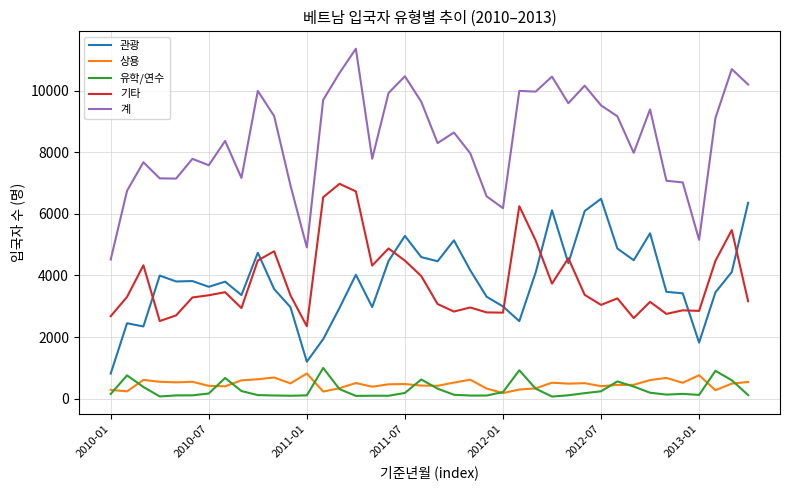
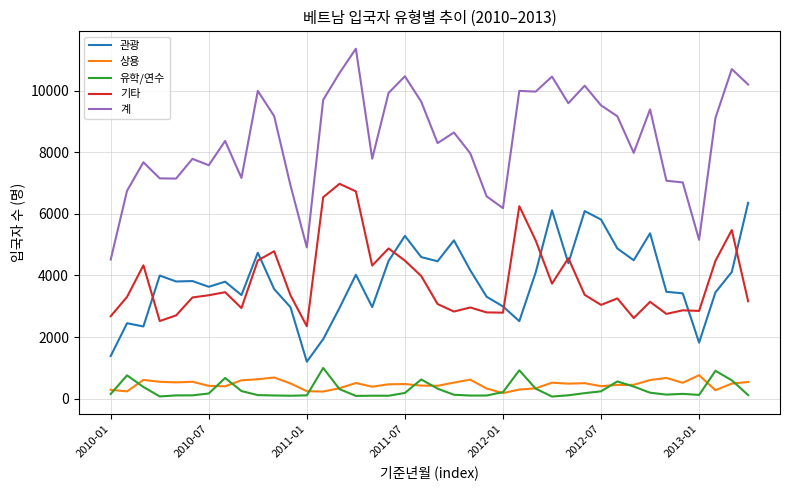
관광, 2010-01: 800 -> 1400
상용, 2011-01: 800 -> 200
관광, 2012-07: 6500 -> 5800
